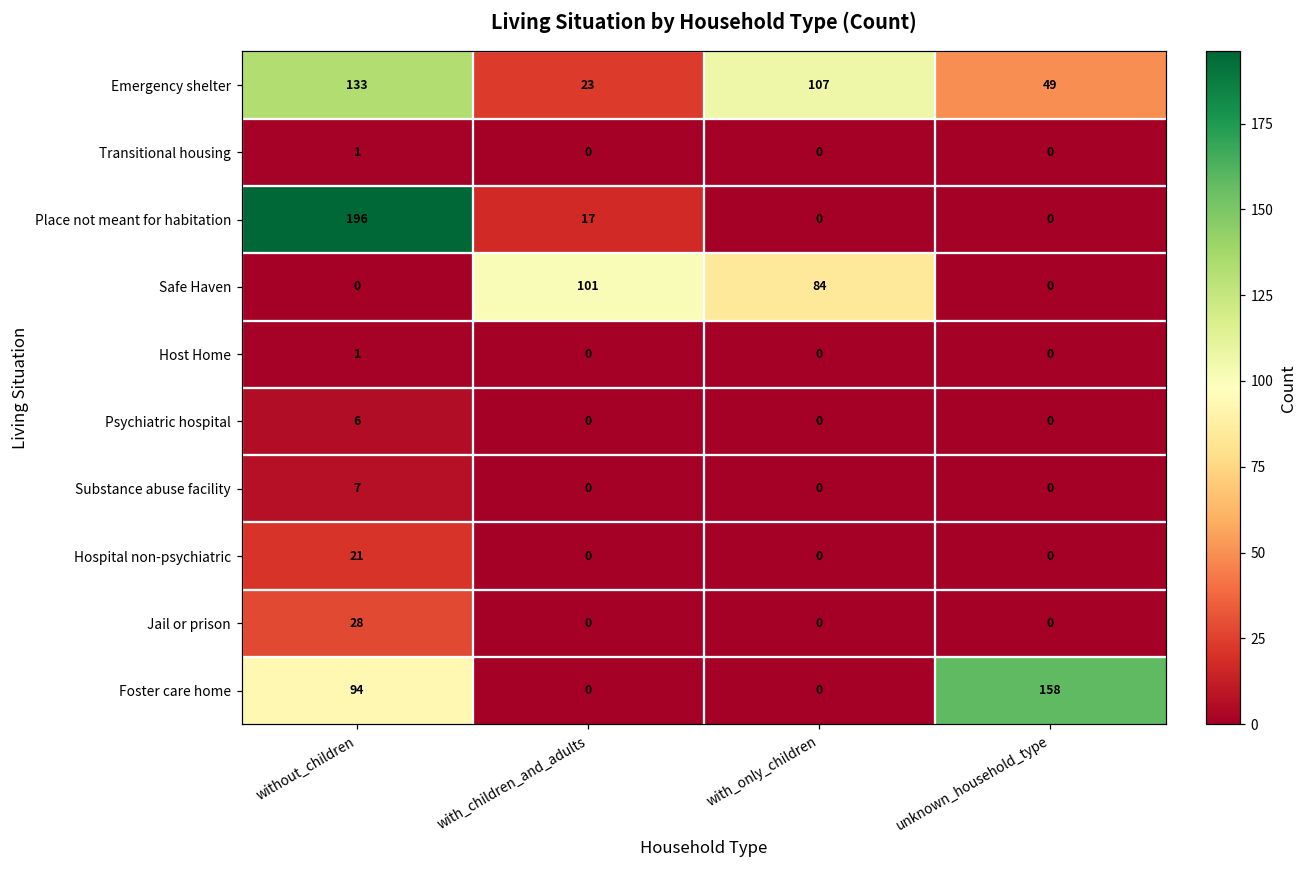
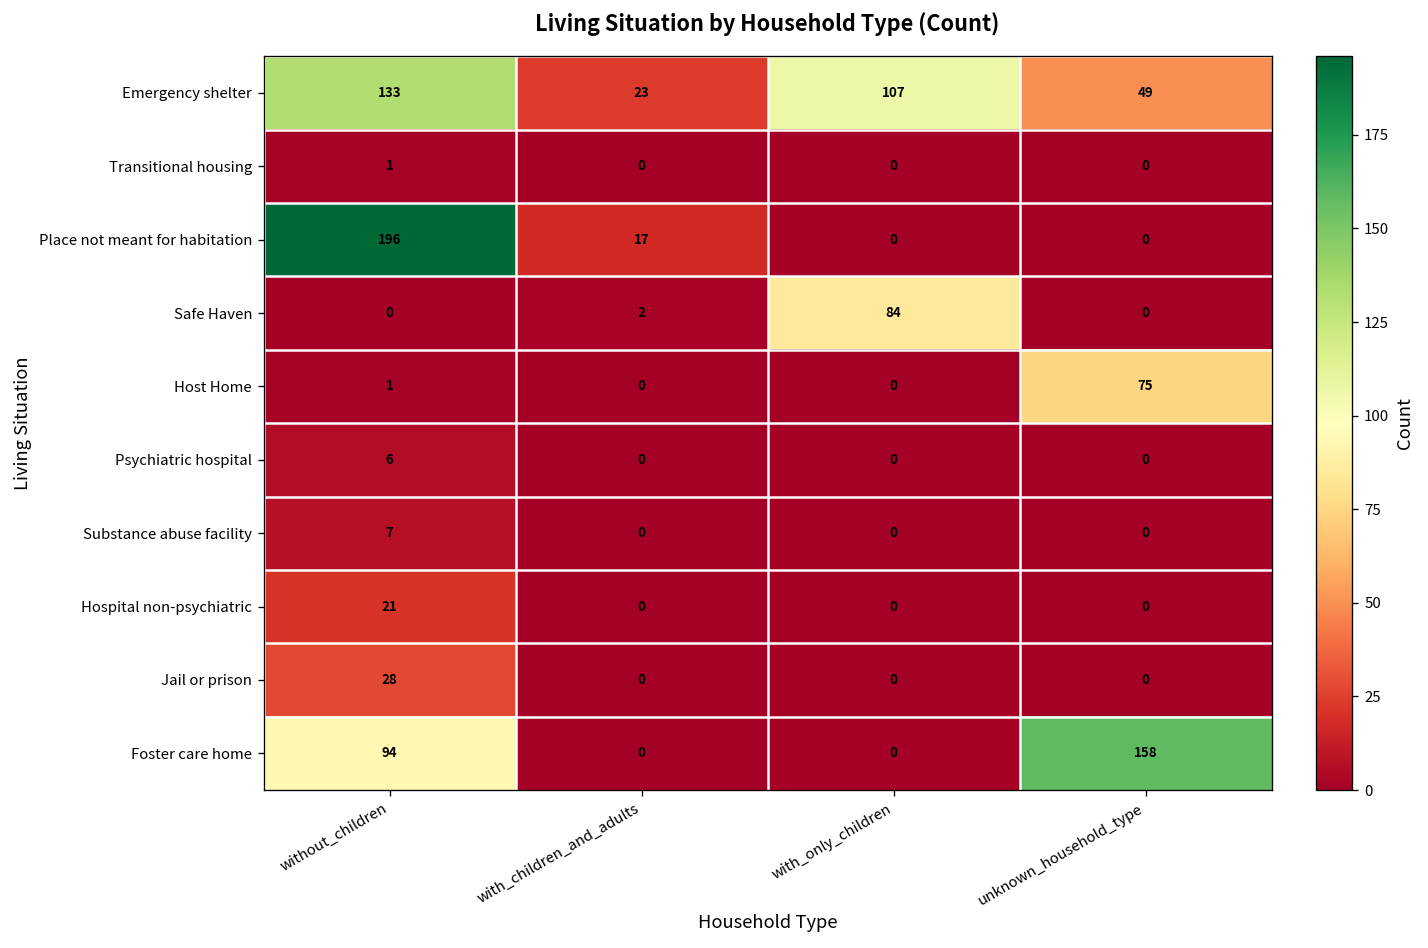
Safe Haven, with_children_and_adults: 101 -> 2
Host Home, unknown_household_type: 0 -> 75
